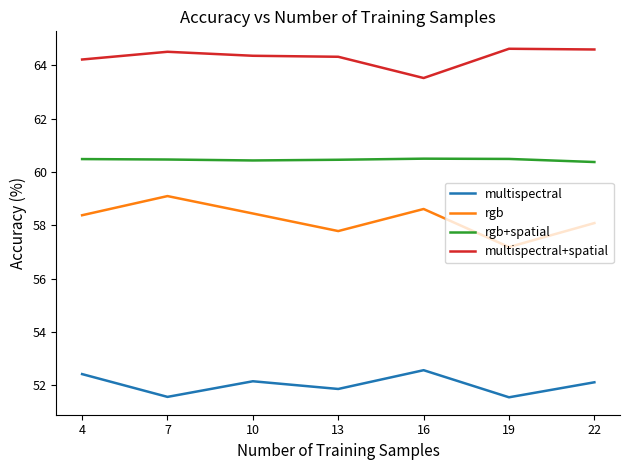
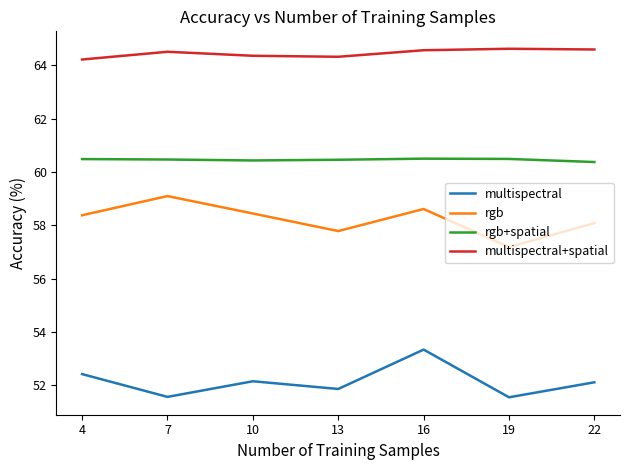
multispectral, 16: 52.6 -> 53.3
multispectral+spatial, 16: 63.5 -> 64.6
